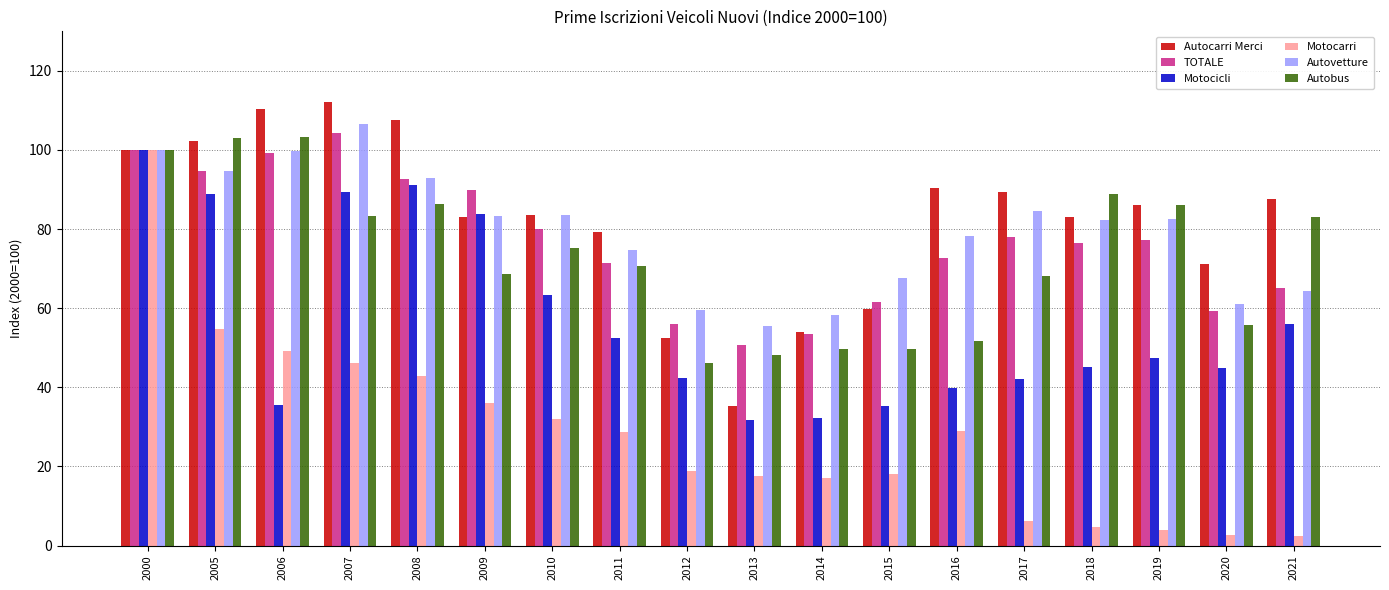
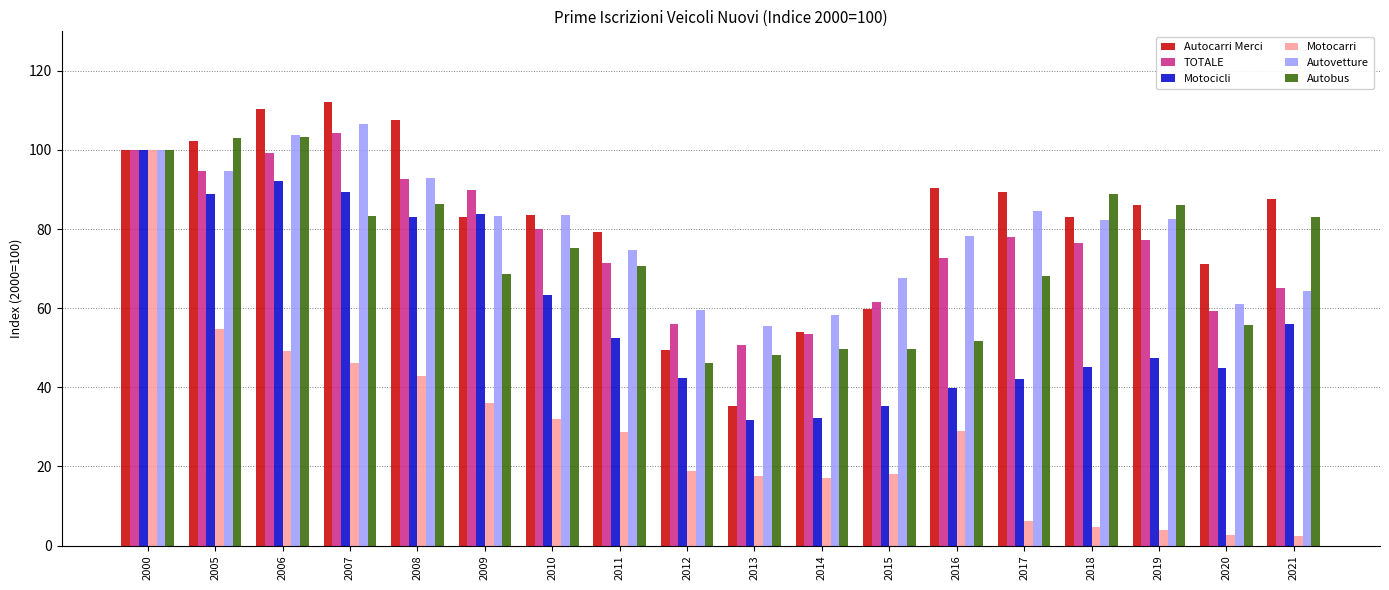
Motocicli, 2006: 35 -> 92
Autovetture, 2006: 100 -> 104
Motocicli, 2008: 91 -> 83
Autocarri Merci, 2012: 52 -> 49
